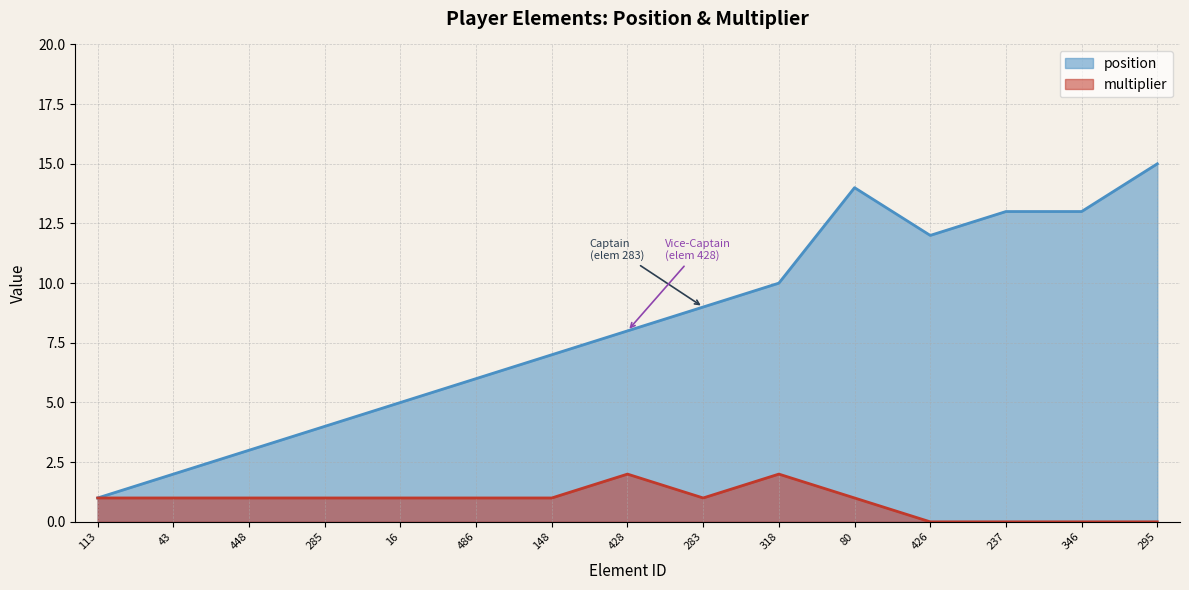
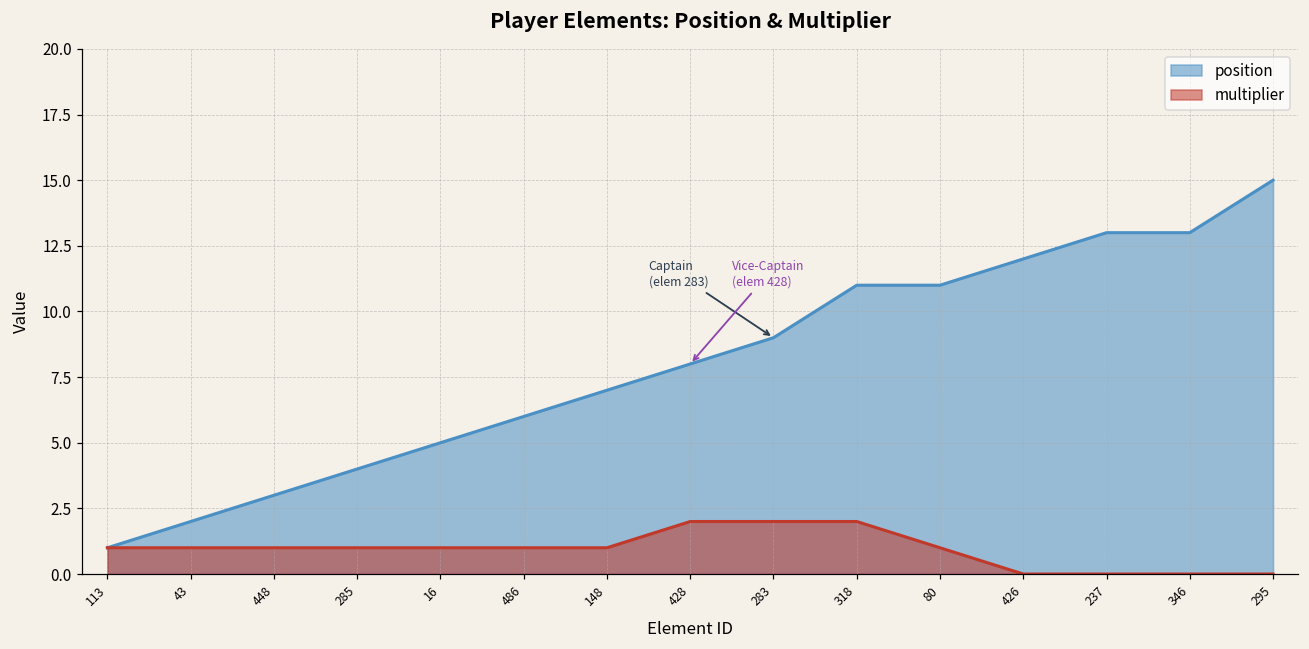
multiplier, 283: 1 -> 2
position, 318: 10 -> 11
position, 80: 14 -> 11
